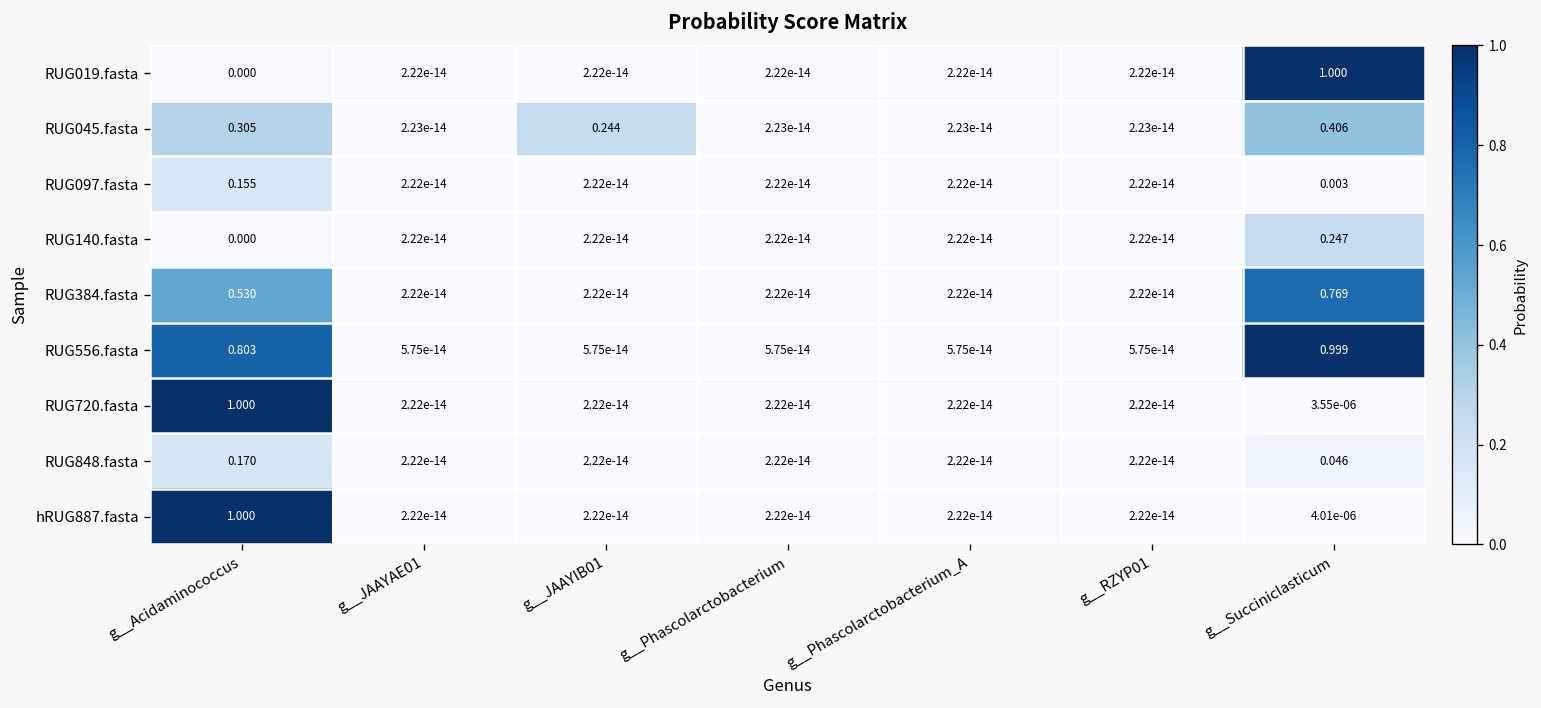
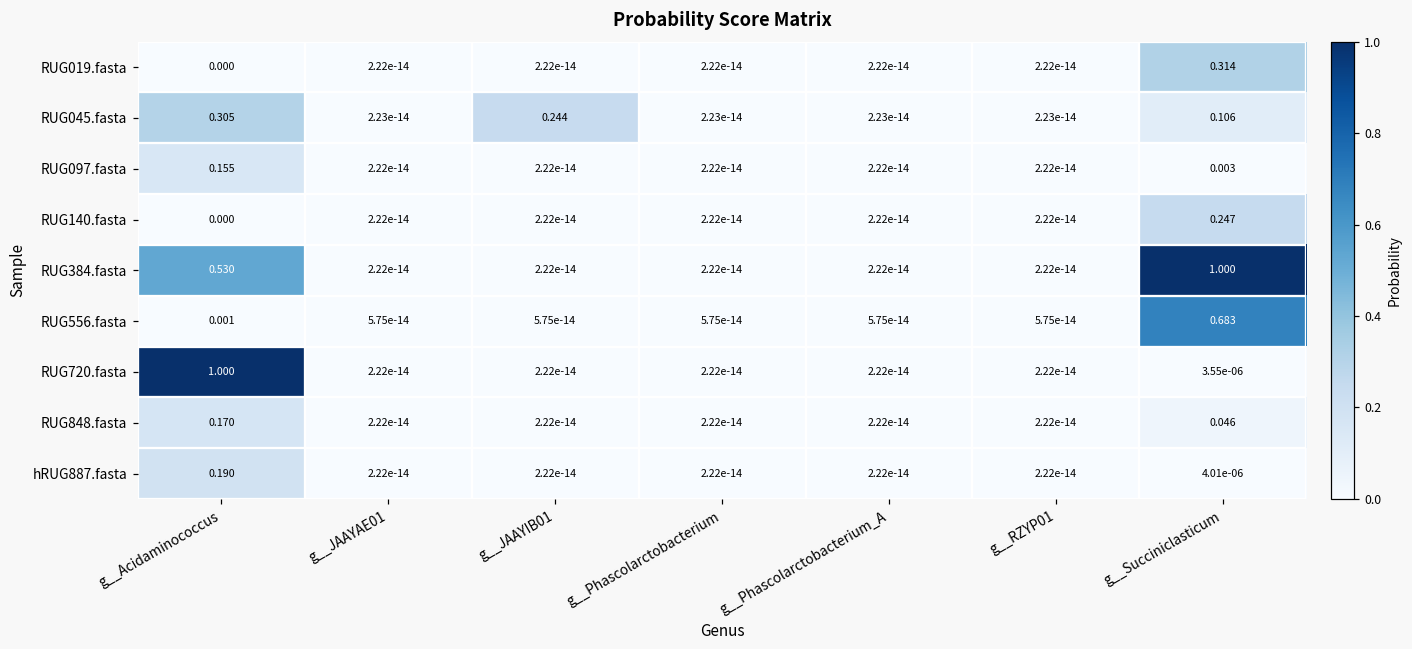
RUG019.fasta, g__Succiniclasticum: 1.000 -> 0.314
RUG045.fasta, g__Succiniclasticum: 0.406 -> 0.106
RUG384.fasta, g__Succiniclasticum: 0.769 -> 1.000
RUG556.fasta, g__Acidaminococcus: 0.803 -> 0.001
RUG556.fasta, g__Succiniclasticum: 0.999 -> 0.683
hRUG887.fasta, g__Acidaminococcus: 1.000 -> 0.190
